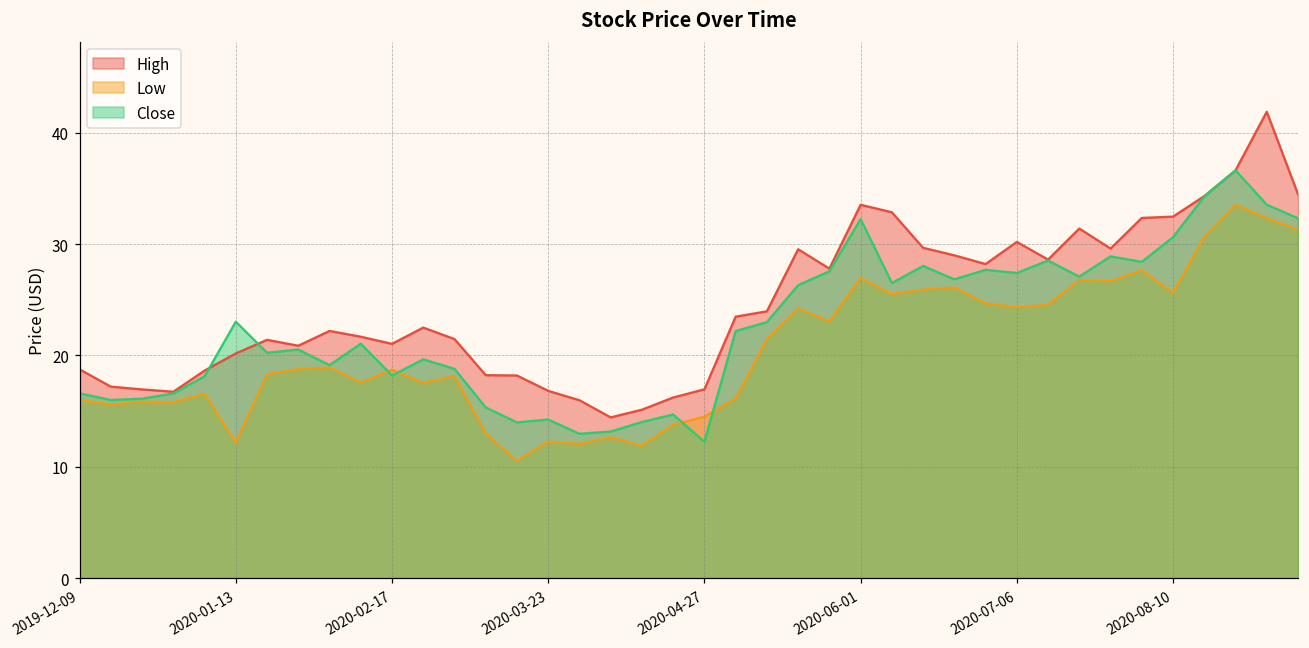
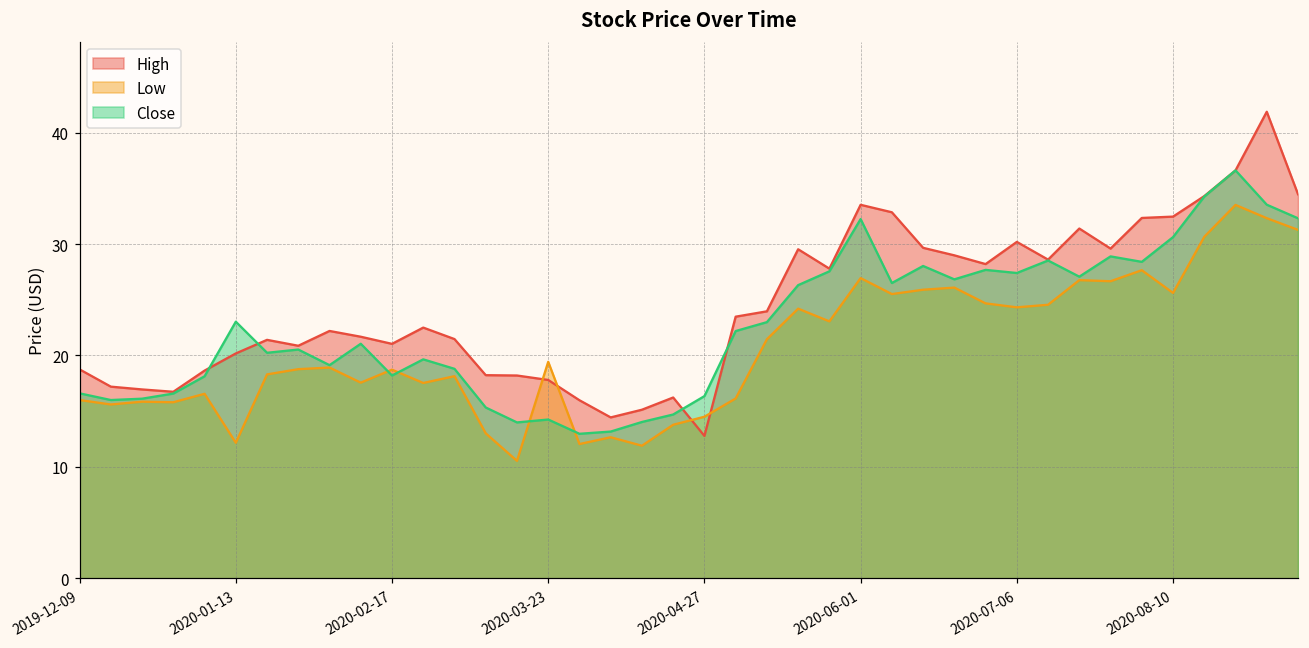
High, 2020-03-23: 16.8 -> 17.8
Low, 2020-03-23: 12.3 -> 19.4
High, 2020-04-27: 17.0 -> 12.8
Close, 2020-04-27: 12.3 -> 16.4
